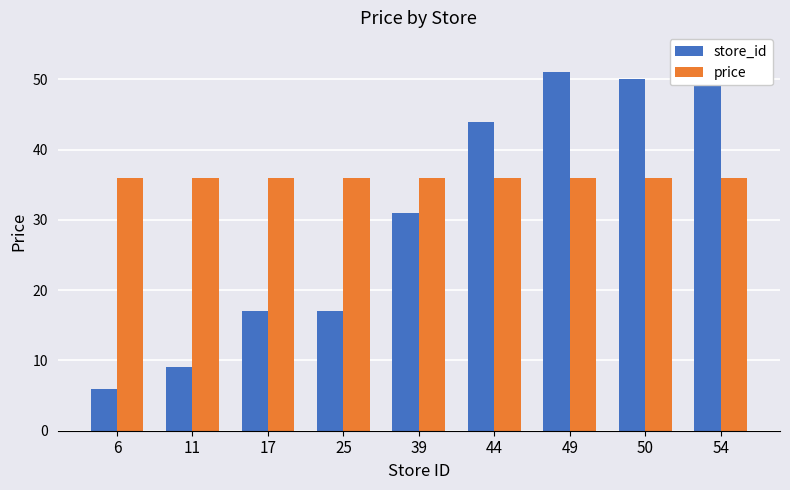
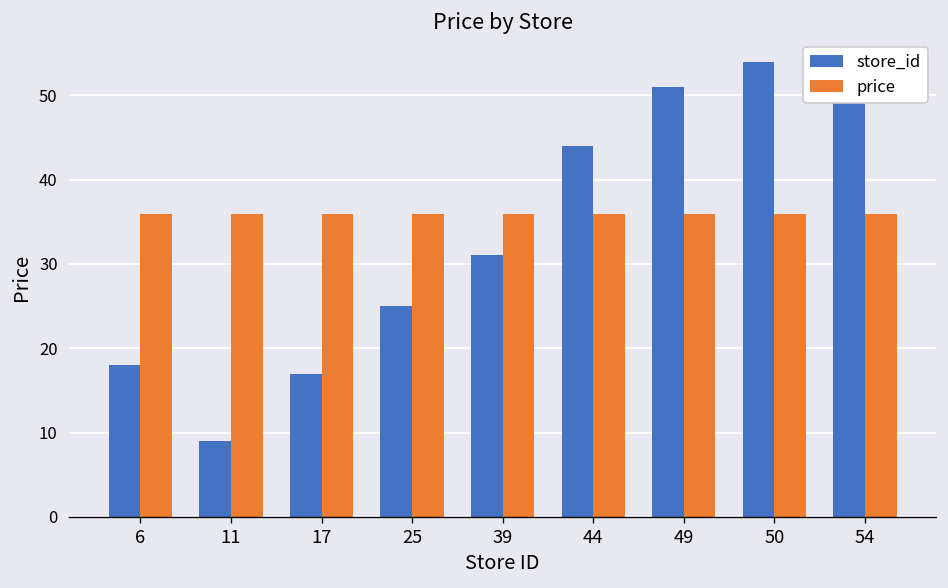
store_id, 6: 6 -> 18
store_id, 25: 17 -> 25
store_id, 50: 50 -> 54
